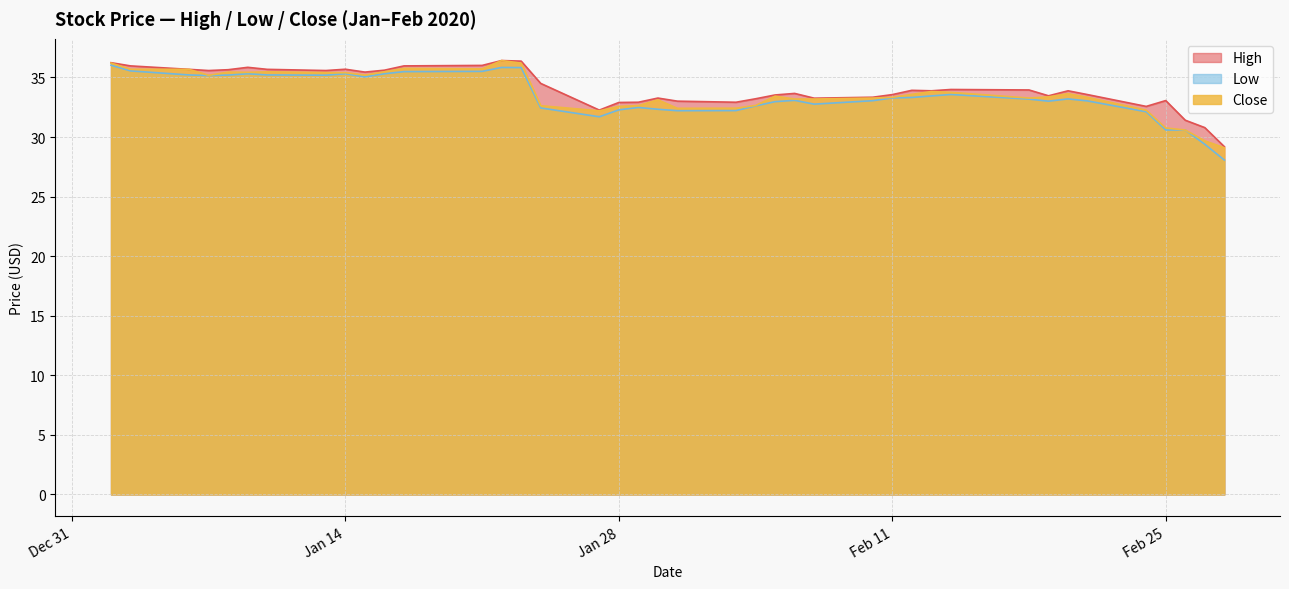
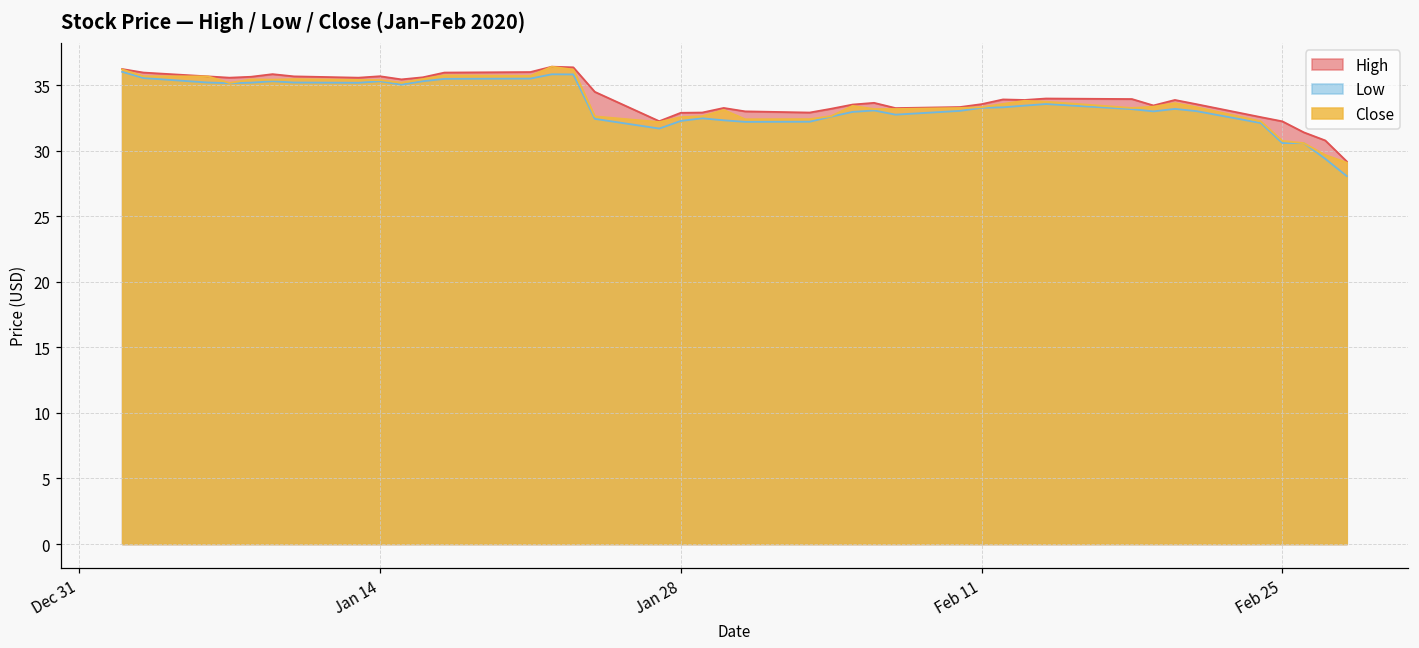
High, Feb 25: 33.1 -> 32.3
